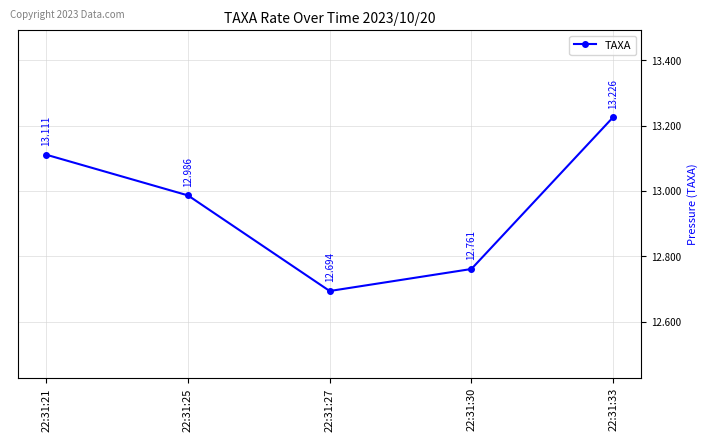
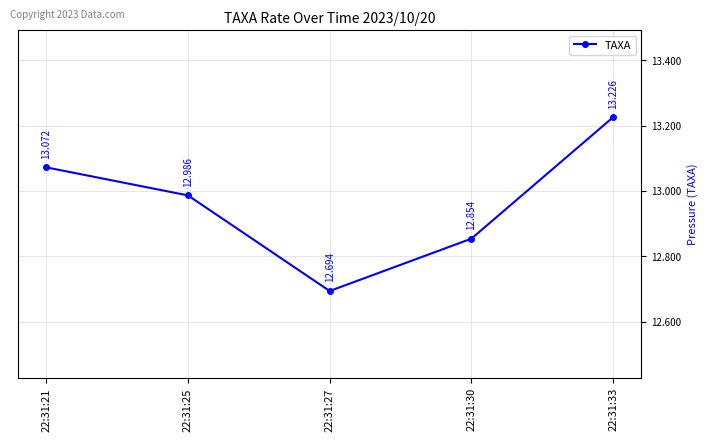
22:31:21: 13.111 -> 13.072
22:31:30: 12.761 -> 12.854
